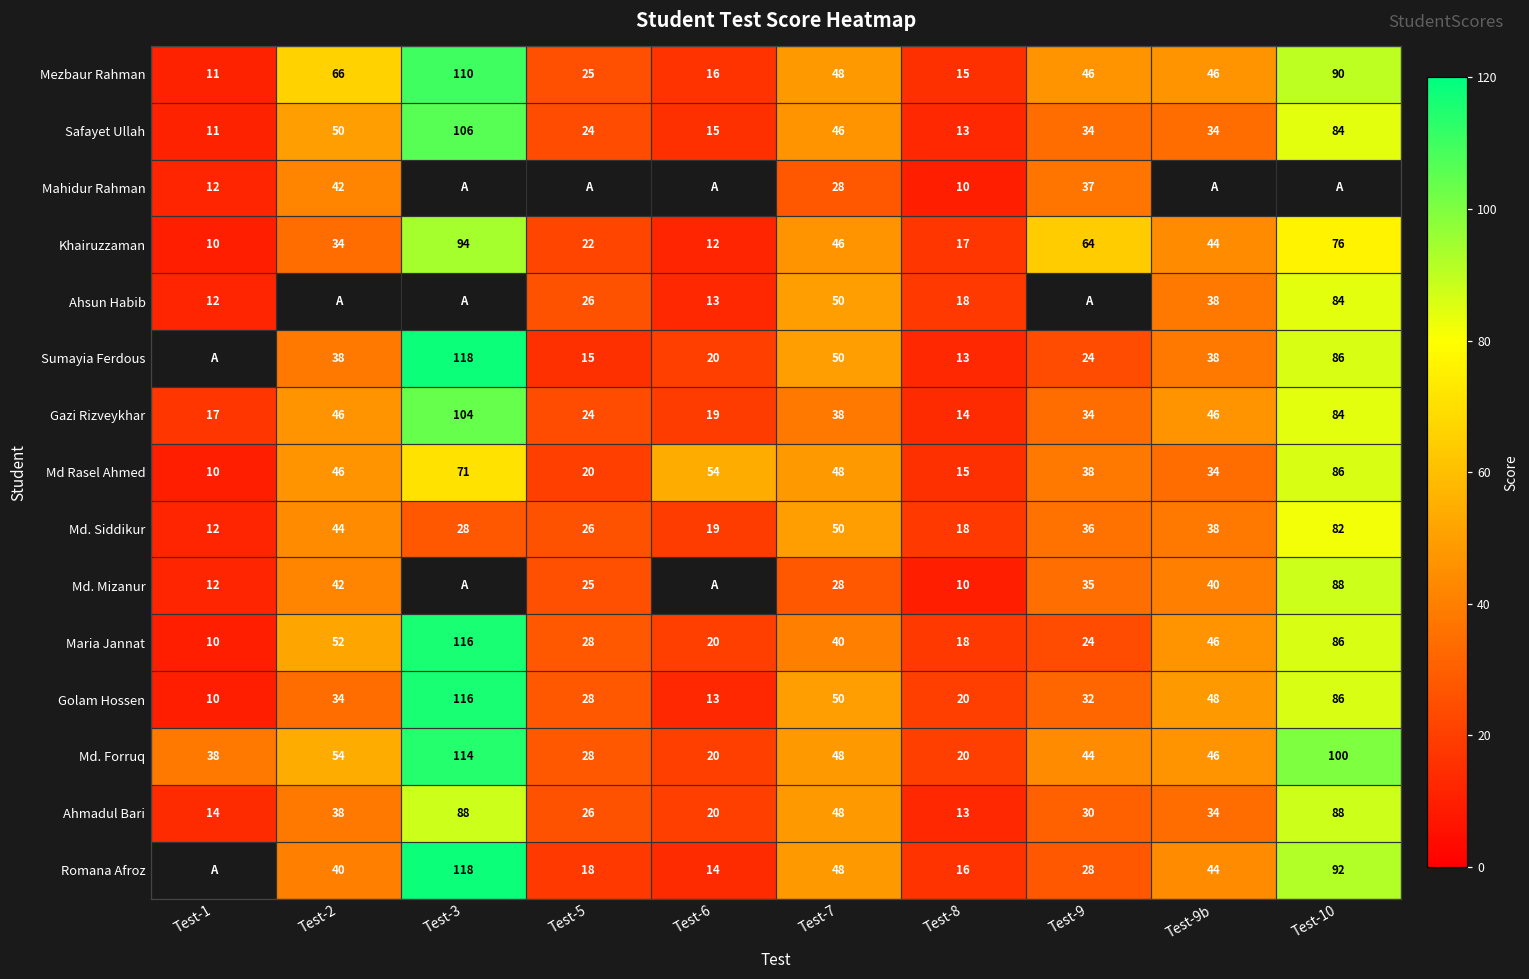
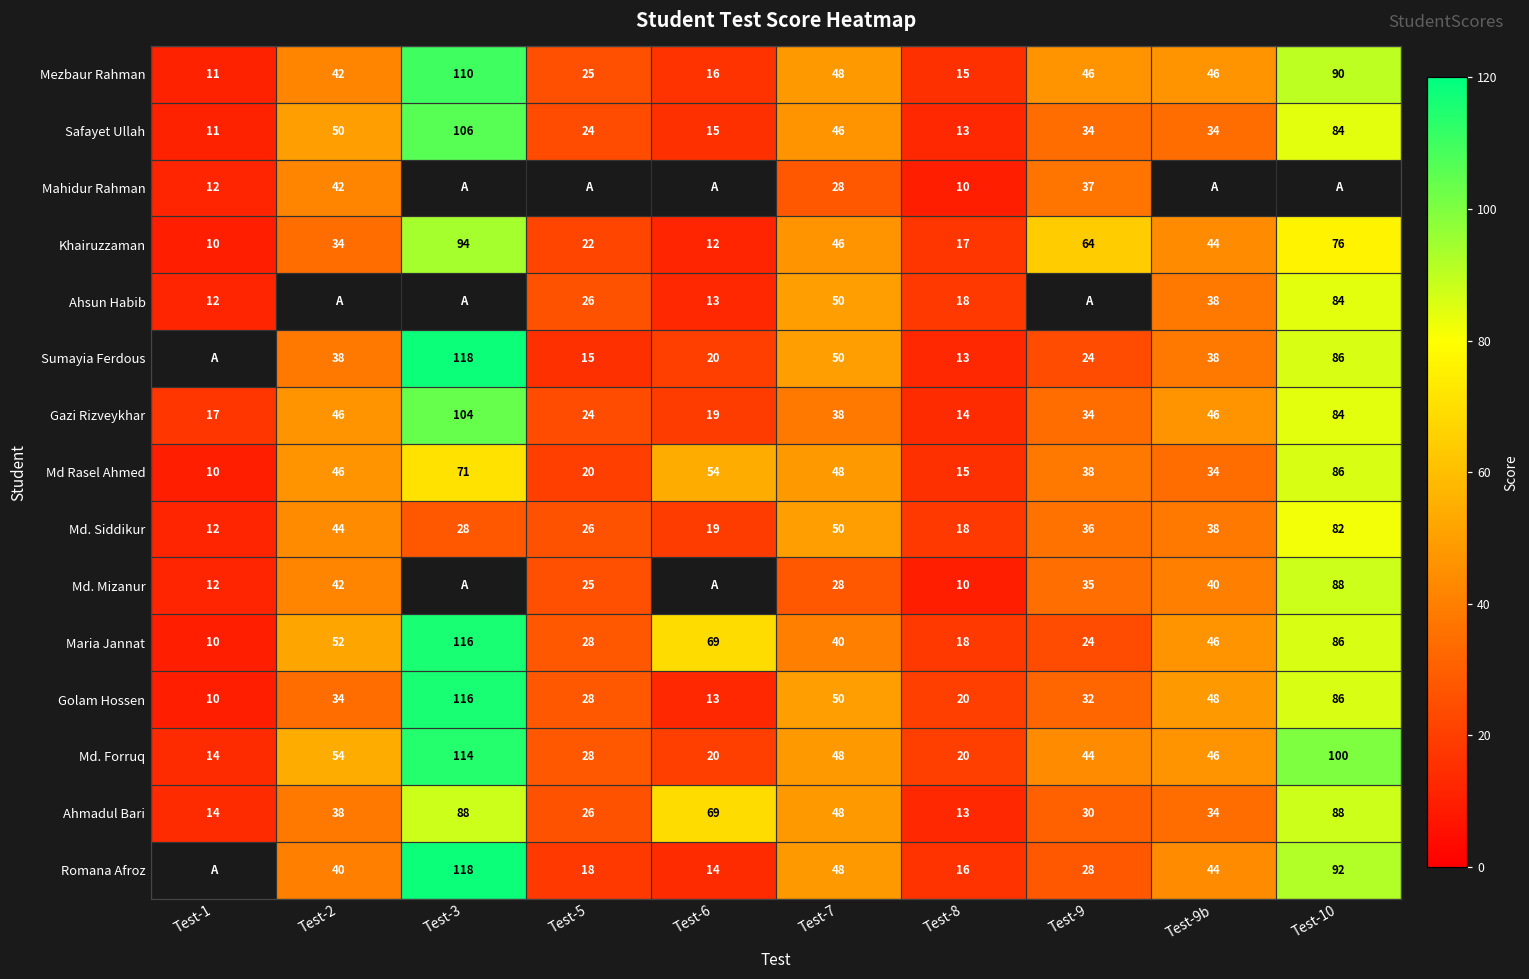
Mezbaur Rahman, Test-2: 66 -> 42
Maria Jannat, Test-6: 20 -> 69
Md. Forruq, Test-1: 38 -> 14
Ahmadul Bari, Test-6: 20 -> 69
